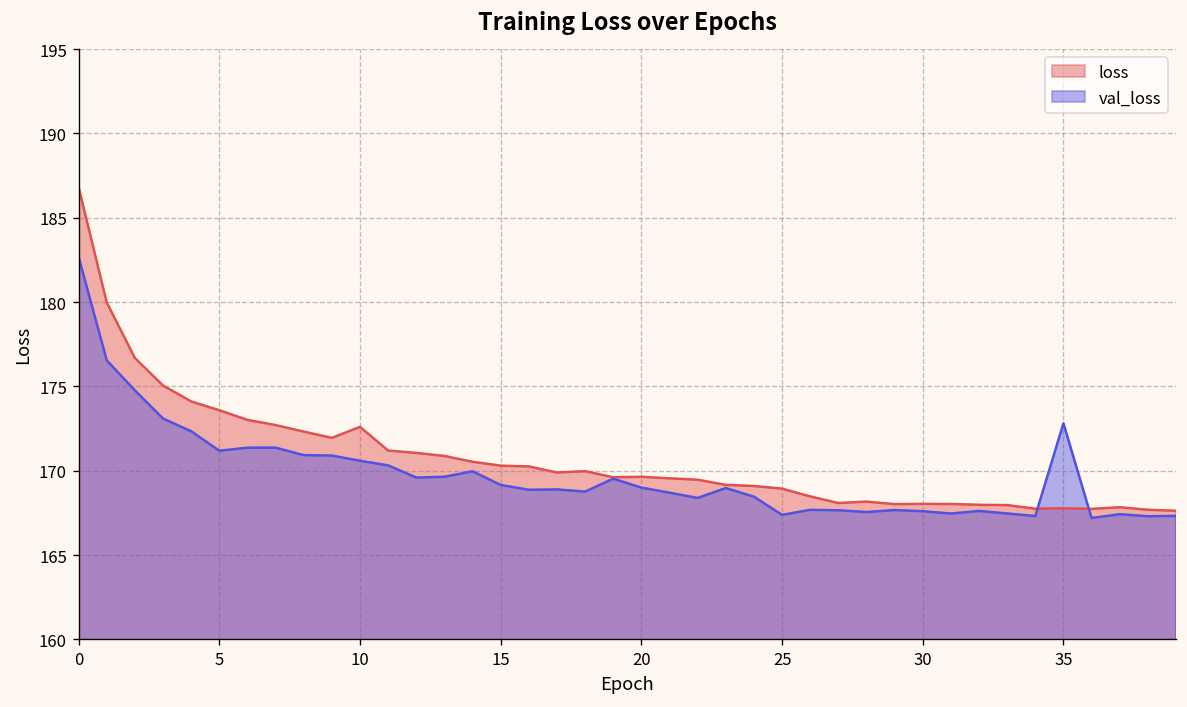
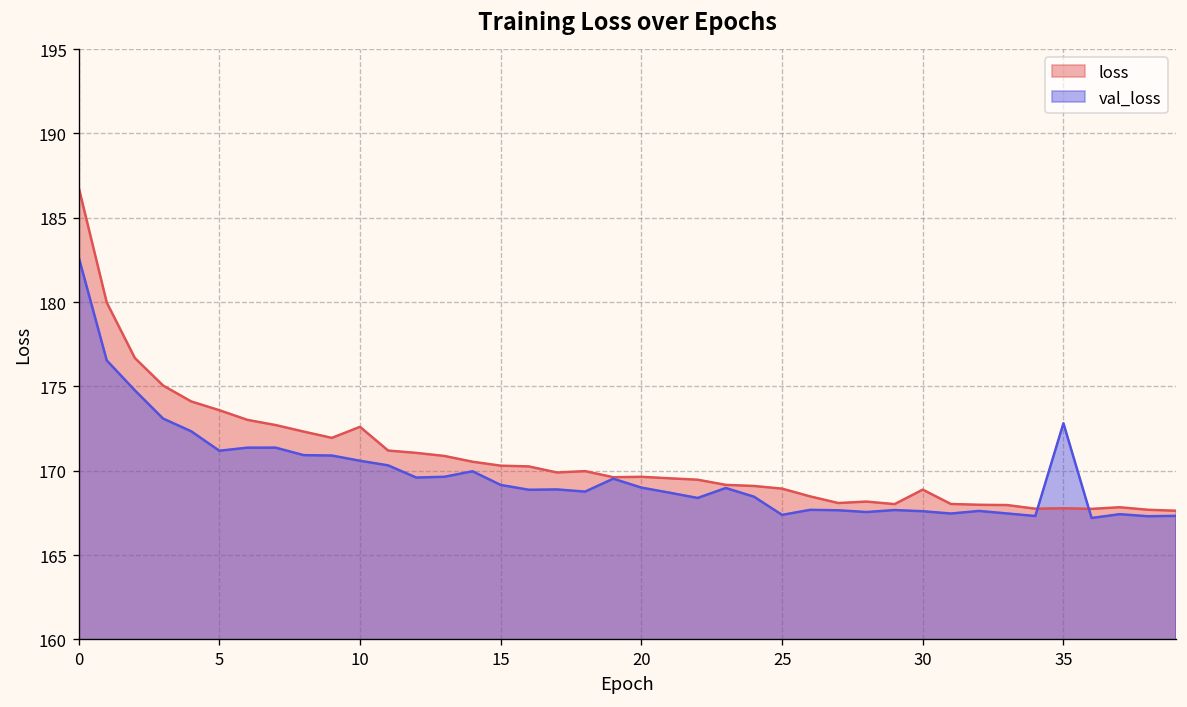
loss, 30: 168.0 -> 168.9
